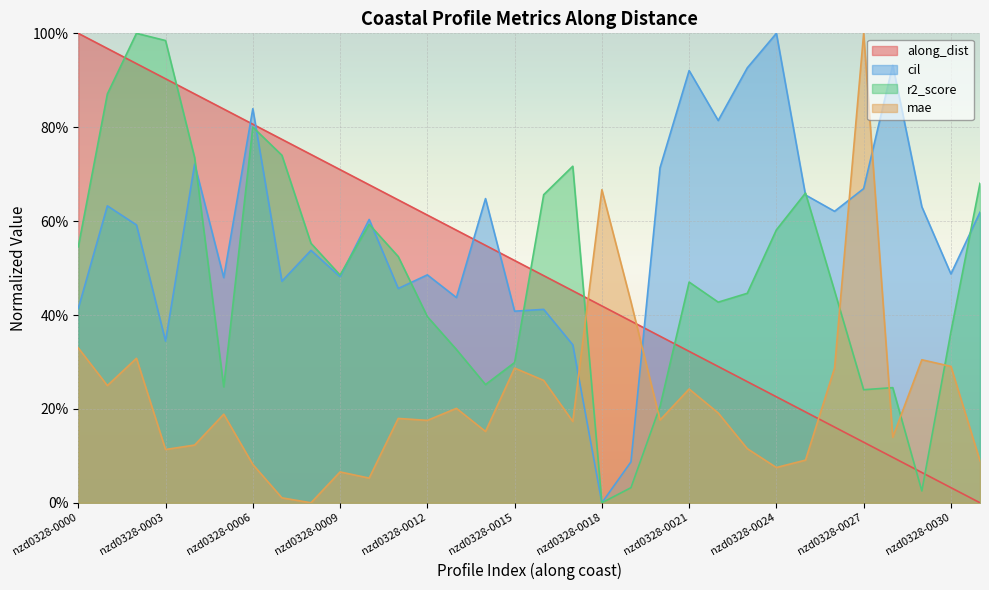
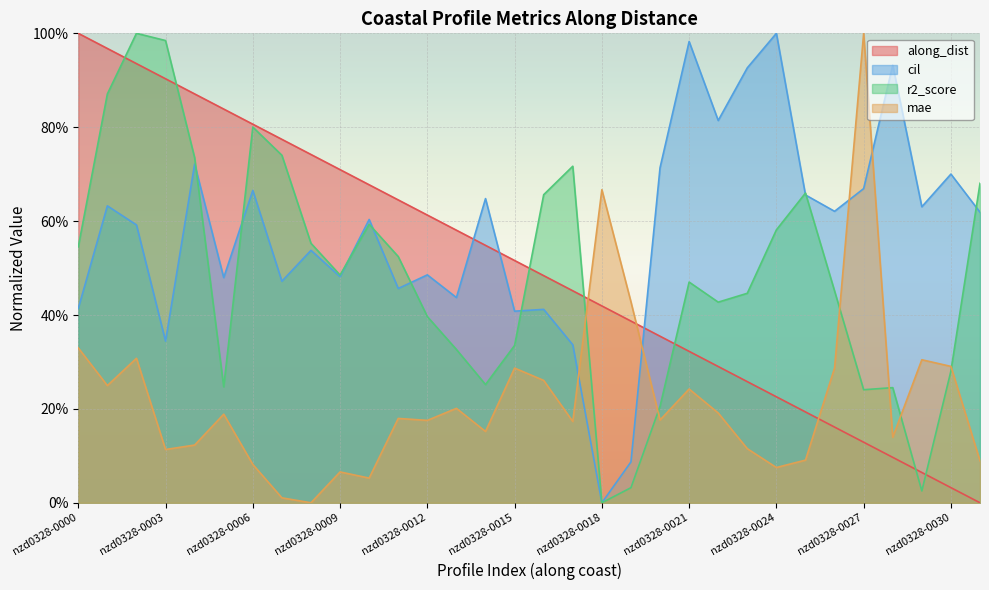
cil, nzd0328-0006: 84% -> 67%
r2_score, nzd0328-0015: 30% -> 34%
cil, nzd0328-0021: 92% -> 98%
cil, nzd0328-0030: 49% -> 70%
r2_score, nzd0328-0030: 36% -> 28%
